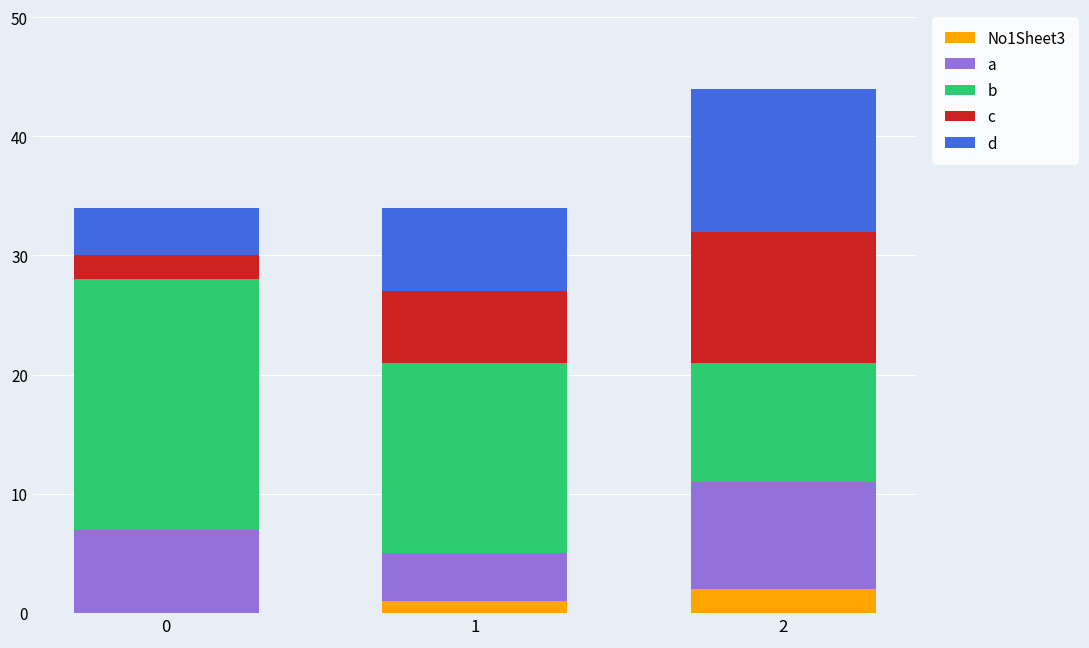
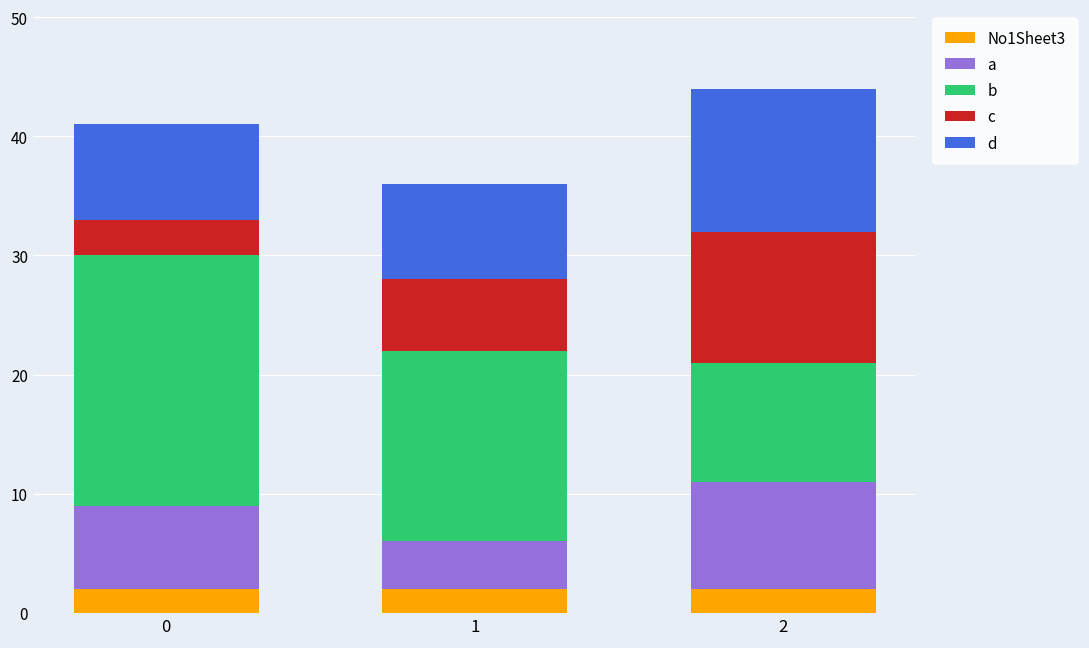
No1Sheet3, 0: 0 -> 2
c, 0: 2 -> 3
d, 0: 4 -> 8
No1Sheet3, 1: 1 -> 2
d, 1: 7 -> 8
